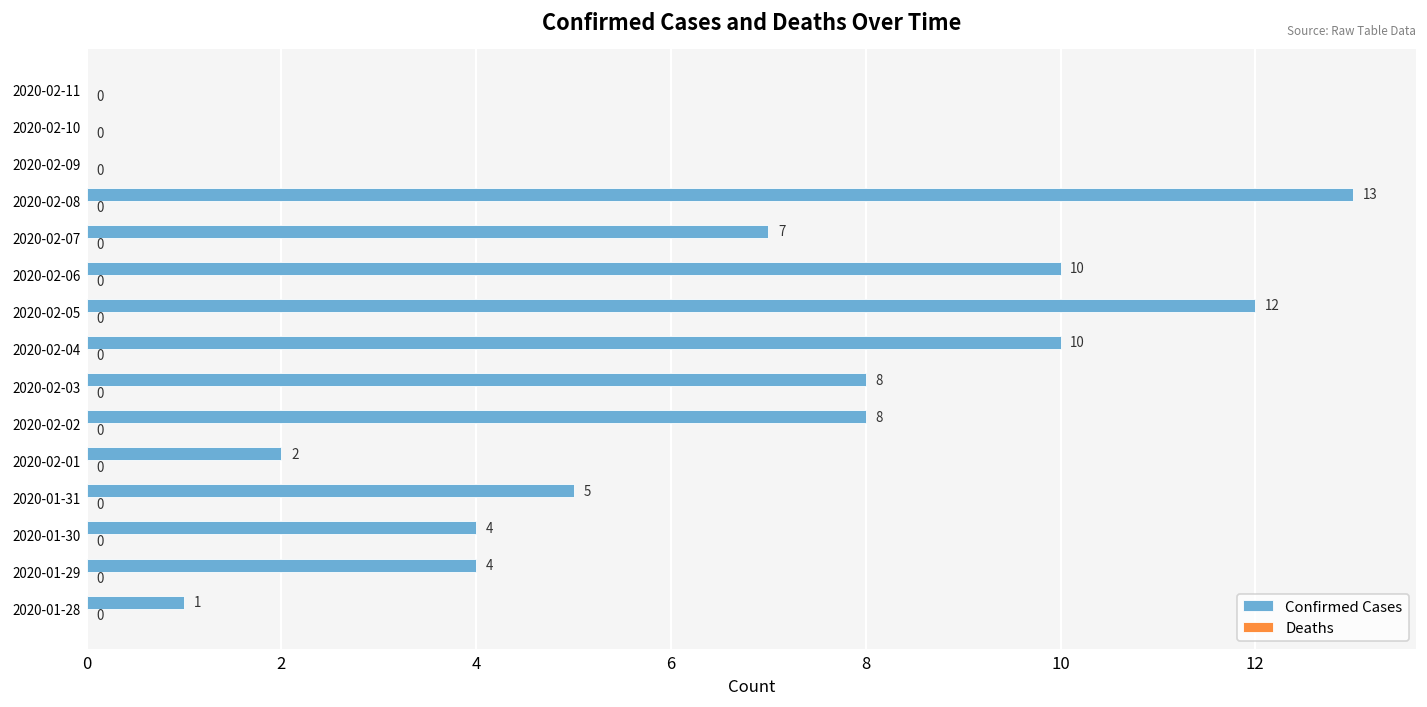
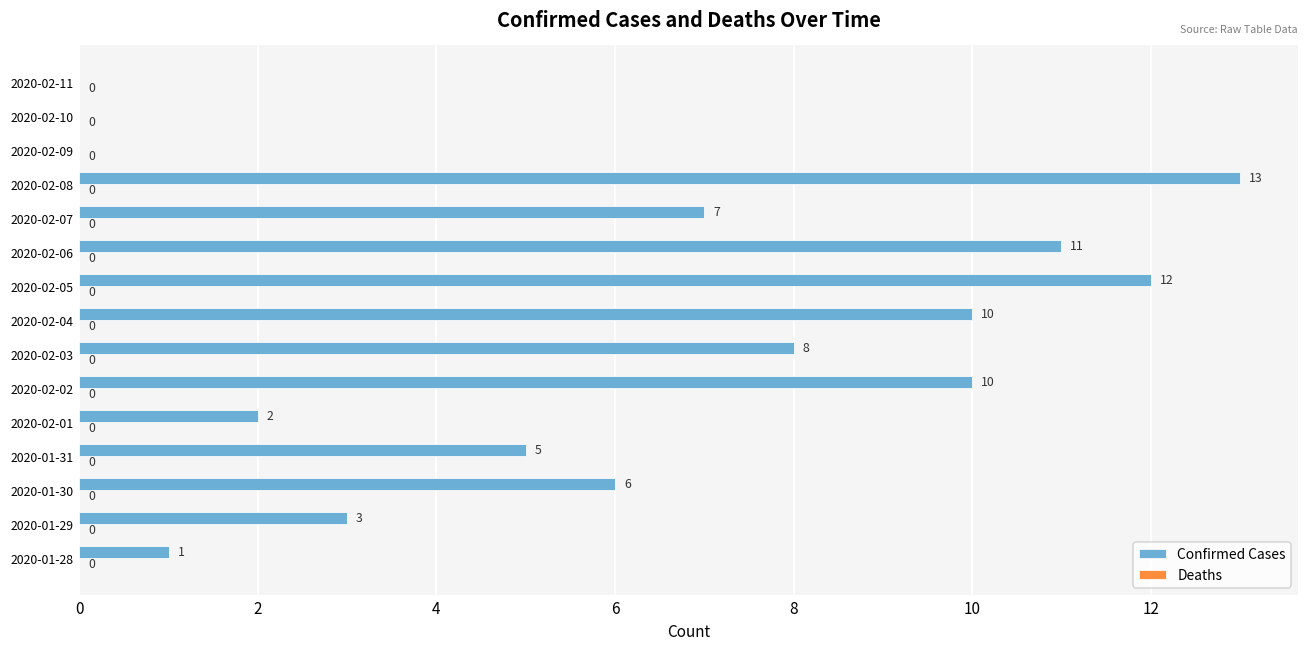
Confirmed Cases, 2020-02-06: 10 -> 11
Confirmed Cases, 2020-02-02: 8 -> 10
Confirmed Cases, 2020-01-30: 4 -> 6
Confirmed Cases, 2020-01-29: 4 -> 3
